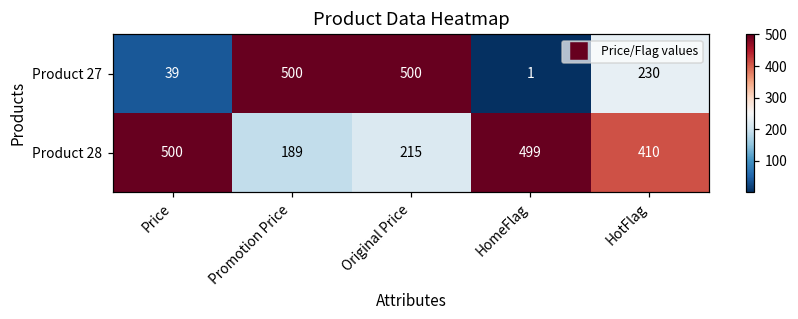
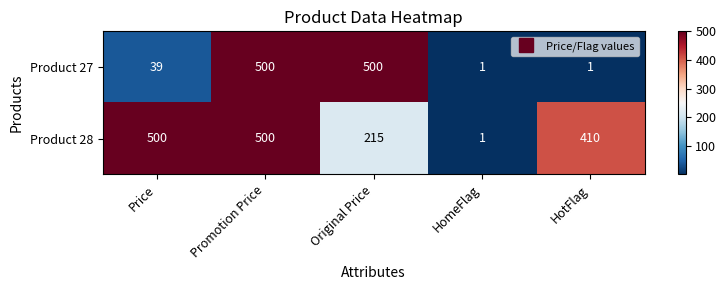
Product 27, HotFlag: 230 -> 1
Product 28, Promotion Price: 189 -> 500
Product 28, HomeFlag: 499 -> 1
